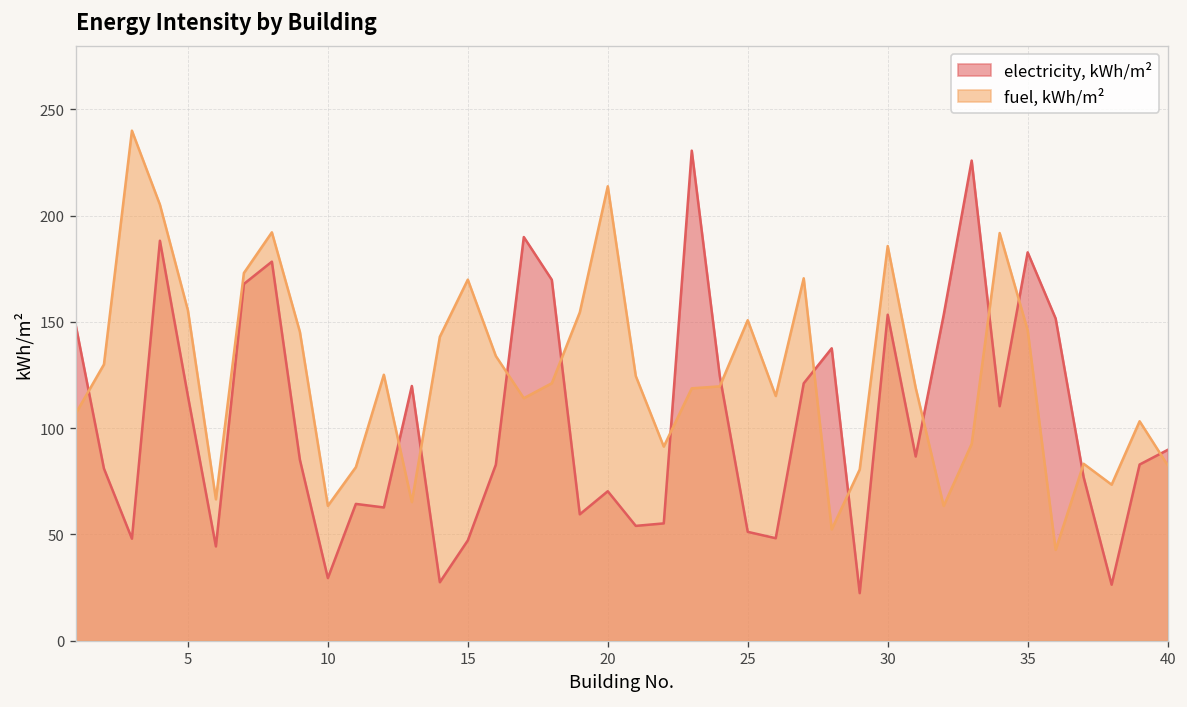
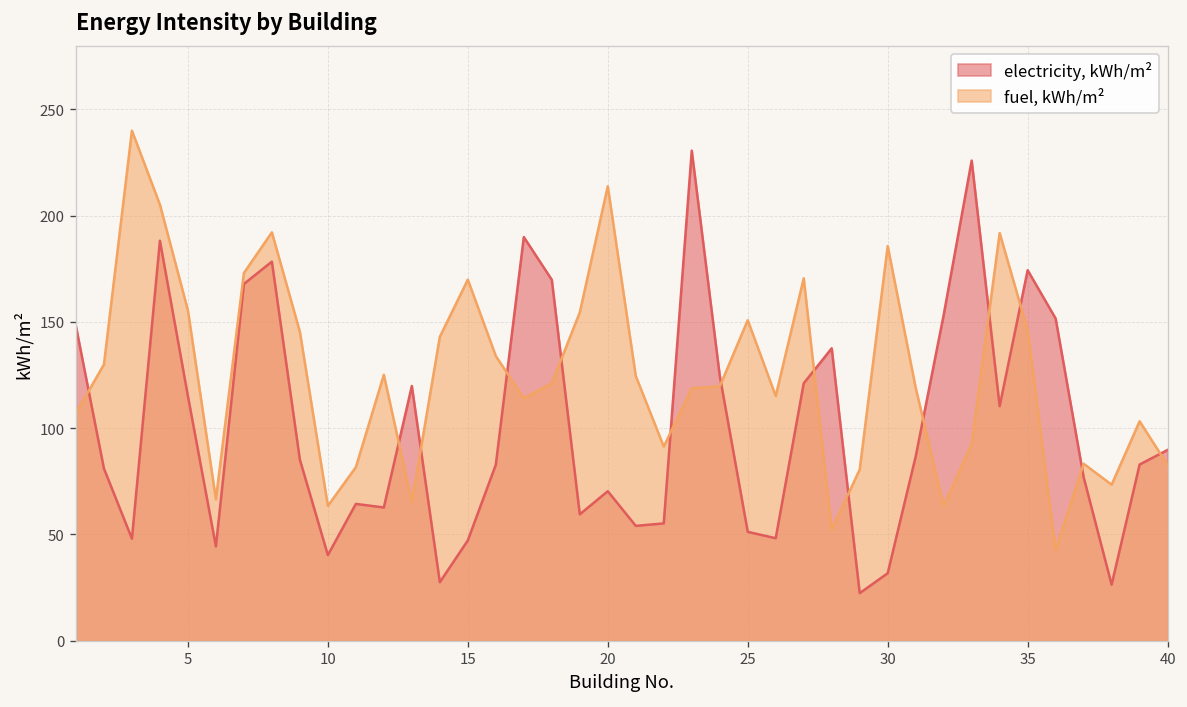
electricity, kWh/m², 10: 29 -> 40
electricity, kWh/m², 30: 153 -> 32
electricity, kWh/m², 35: 183 -> 174
